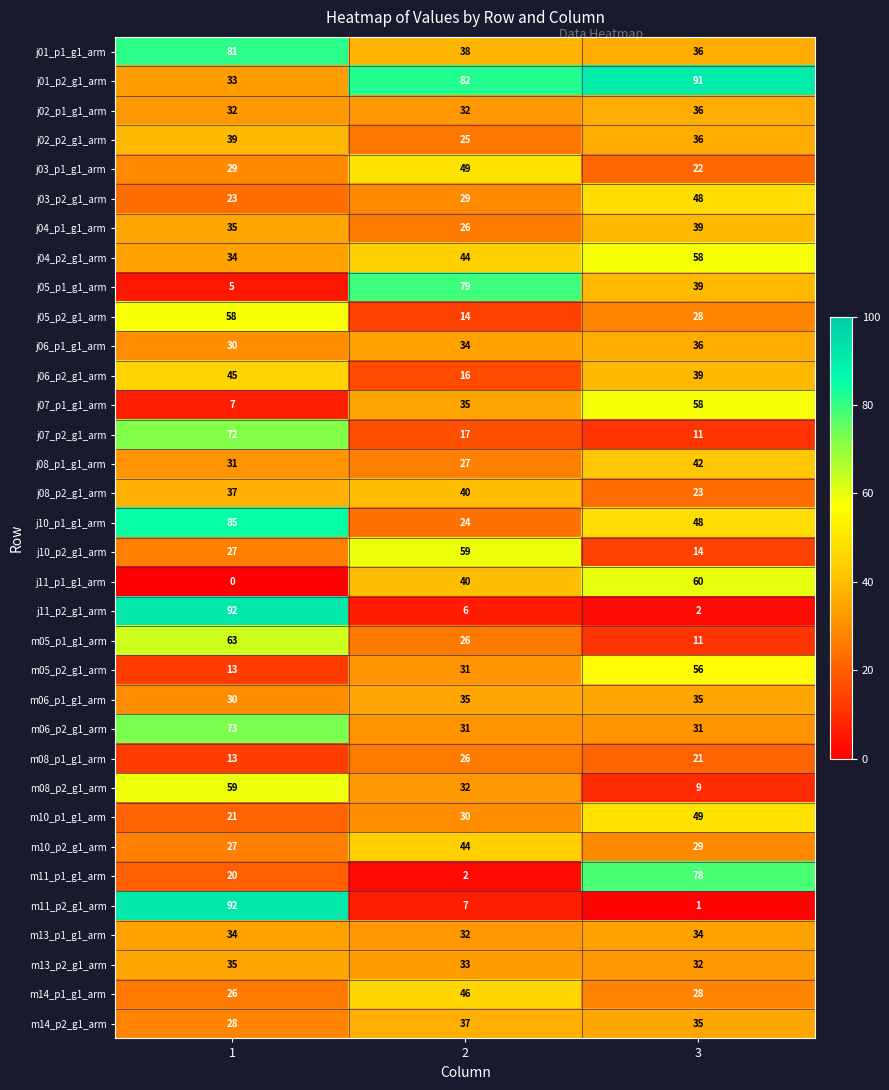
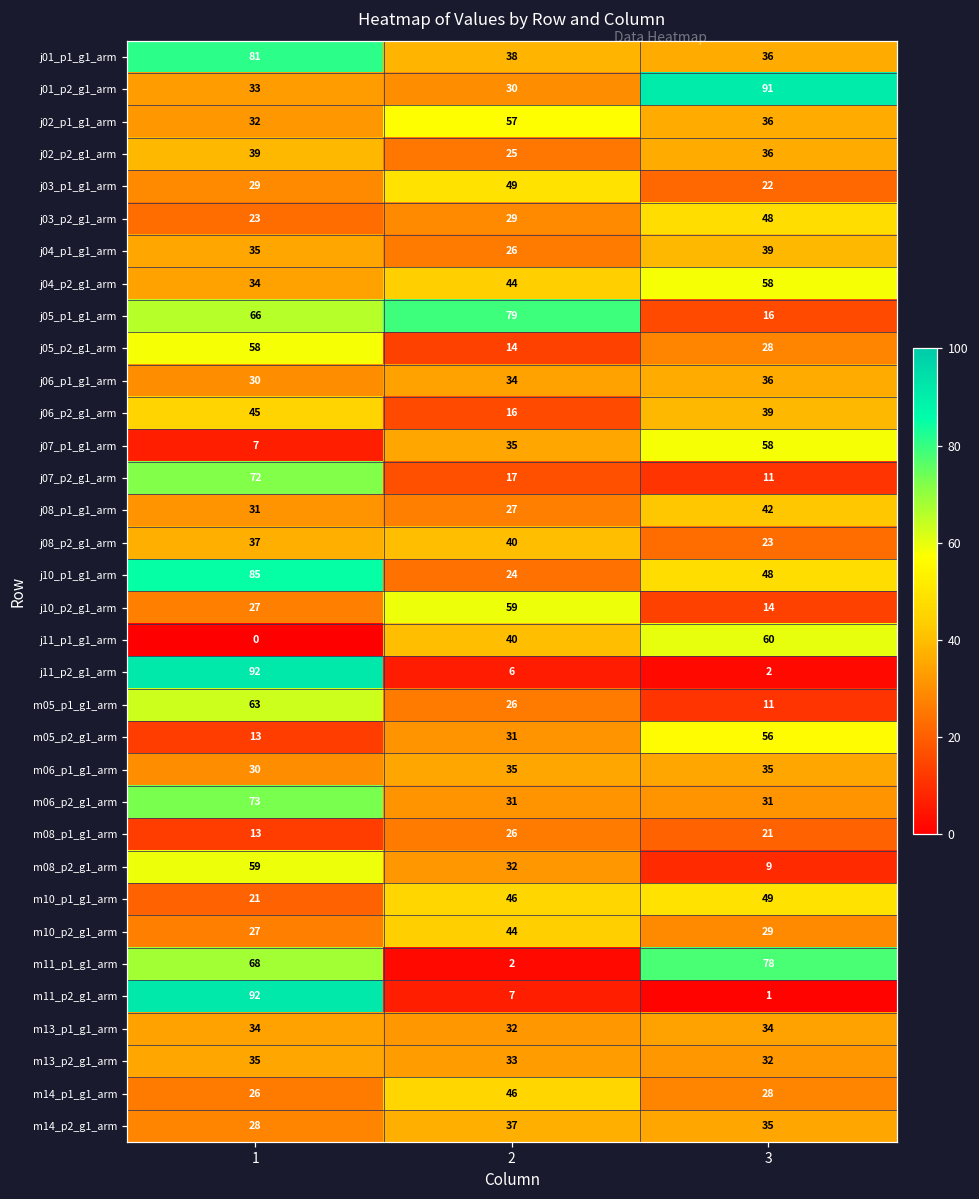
j01_p2_g1_arm, 2: 82 -> 30
j02_p1_g1_arm, 2: 32 -> 57
j05_p1_g1_arm, 1: 5 -> 66
j05_p1_g1_arm, 3: 39 -> 16
m10_p1_g1_arm, 2: 30 -> 46
m11_p1_g1_arm, 1: 20 -> 68
